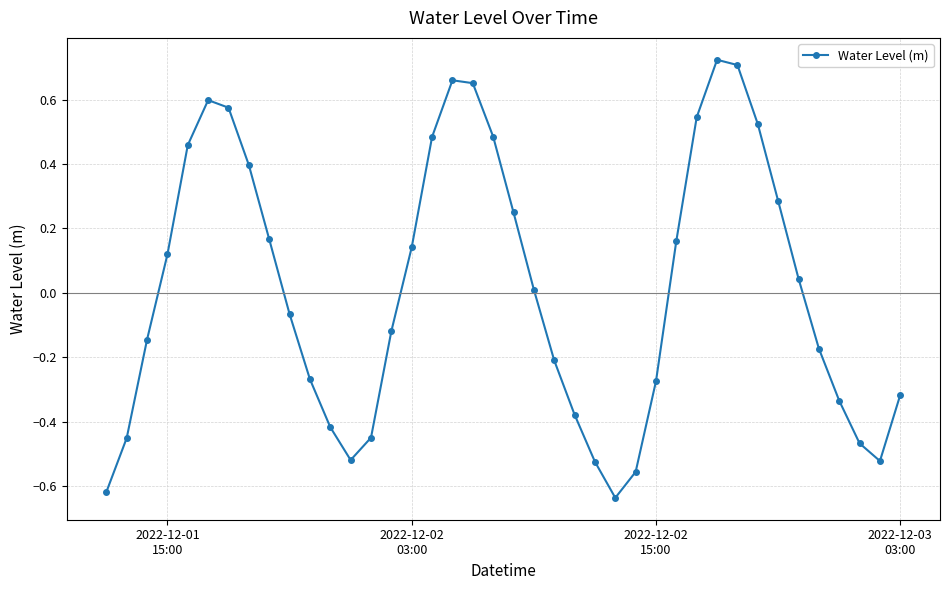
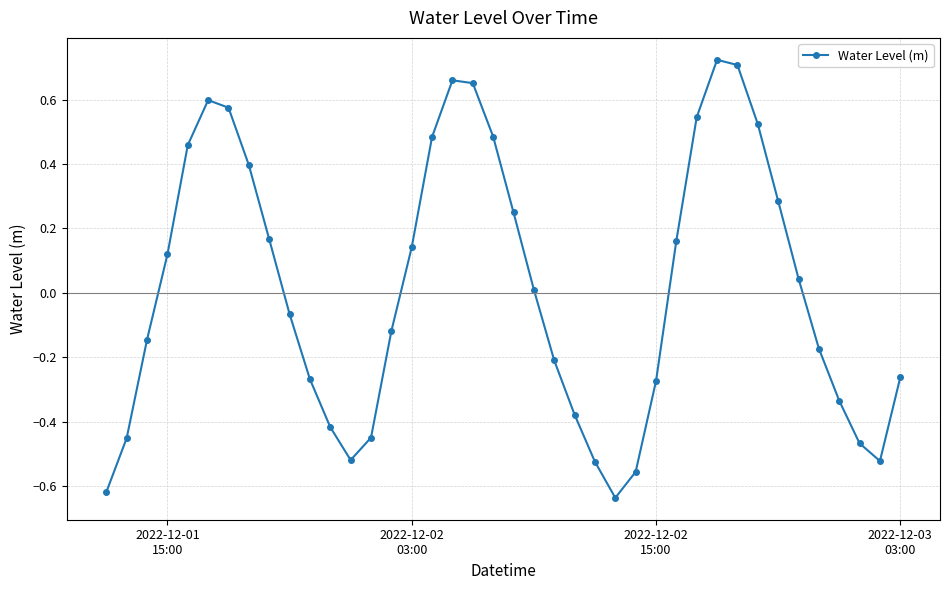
2022-12-03 03:00: -0.32 -> -0.26
